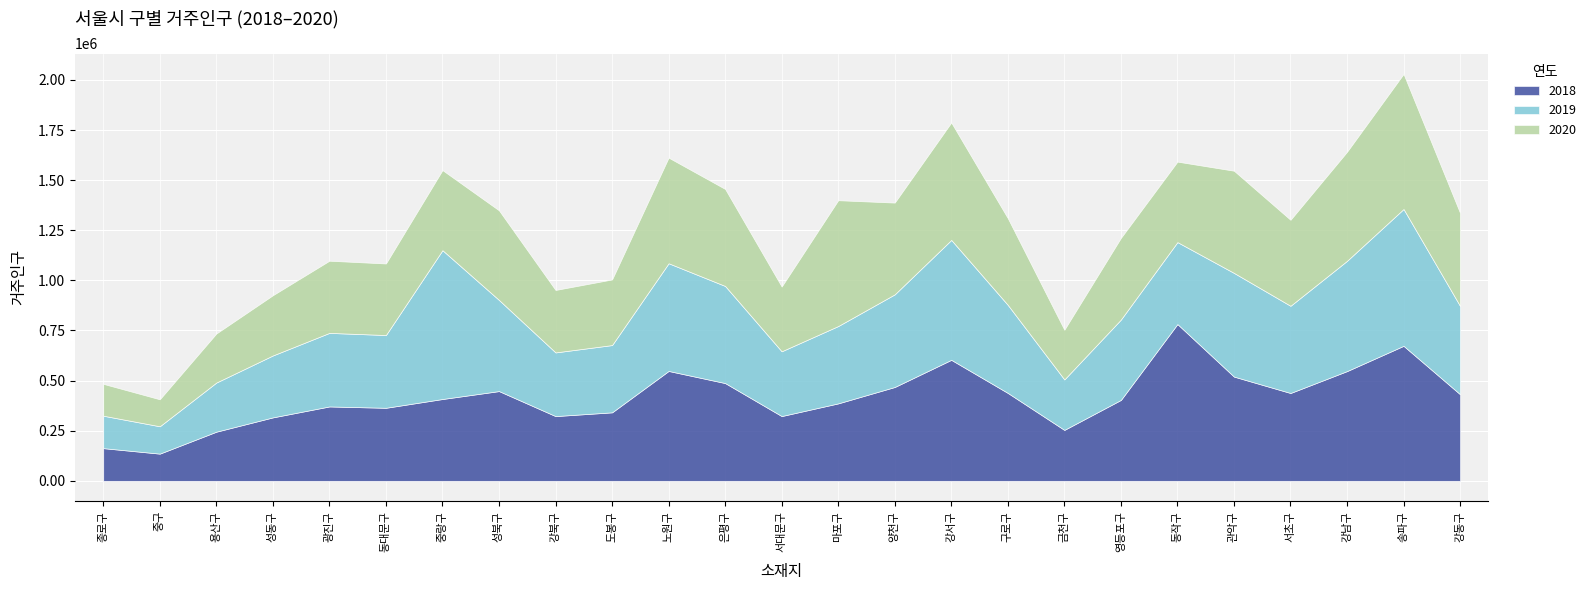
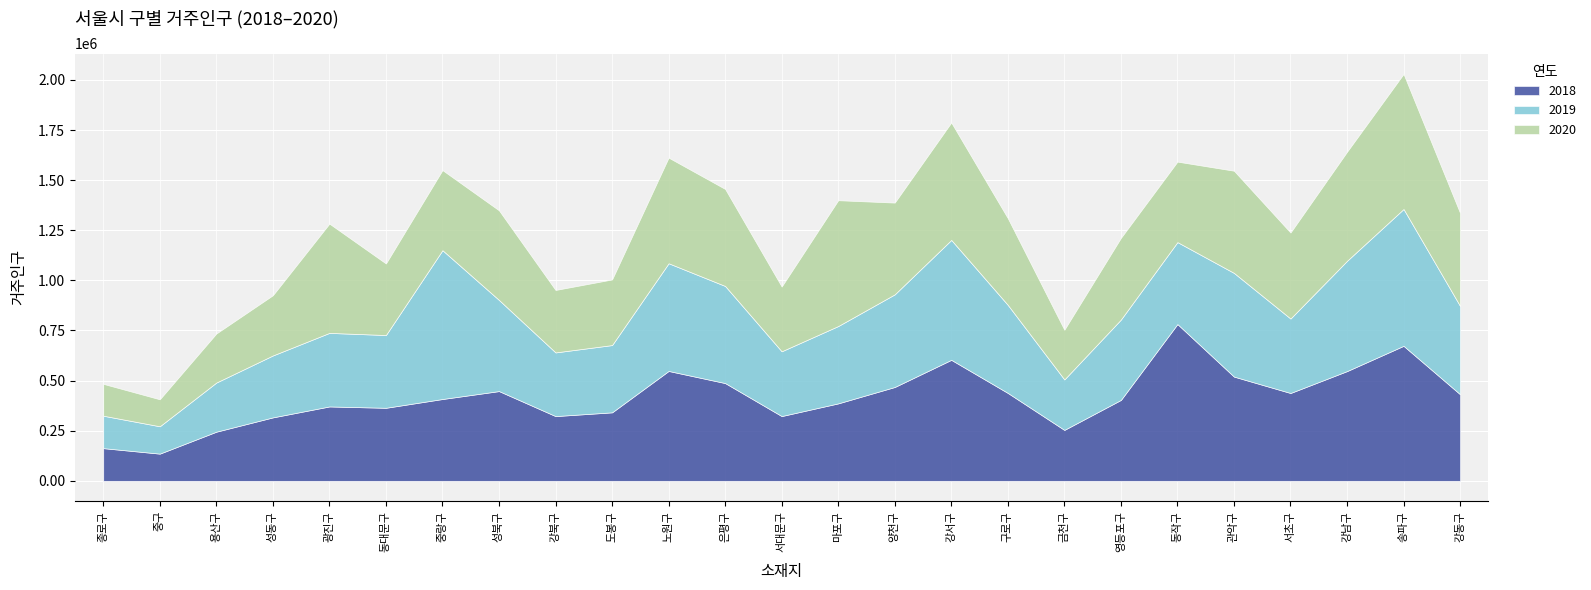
2020, 광진구: 360000 -> 550000
2019, 서초구: 440000 -> 370000
